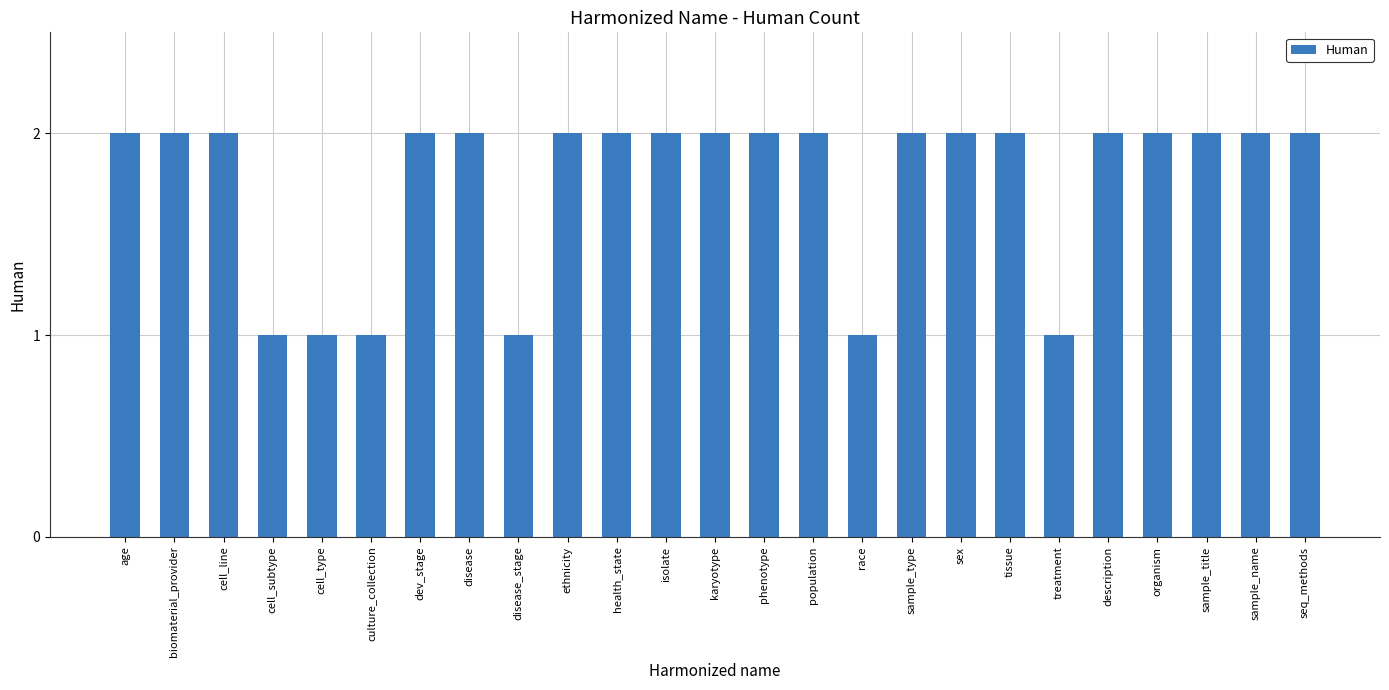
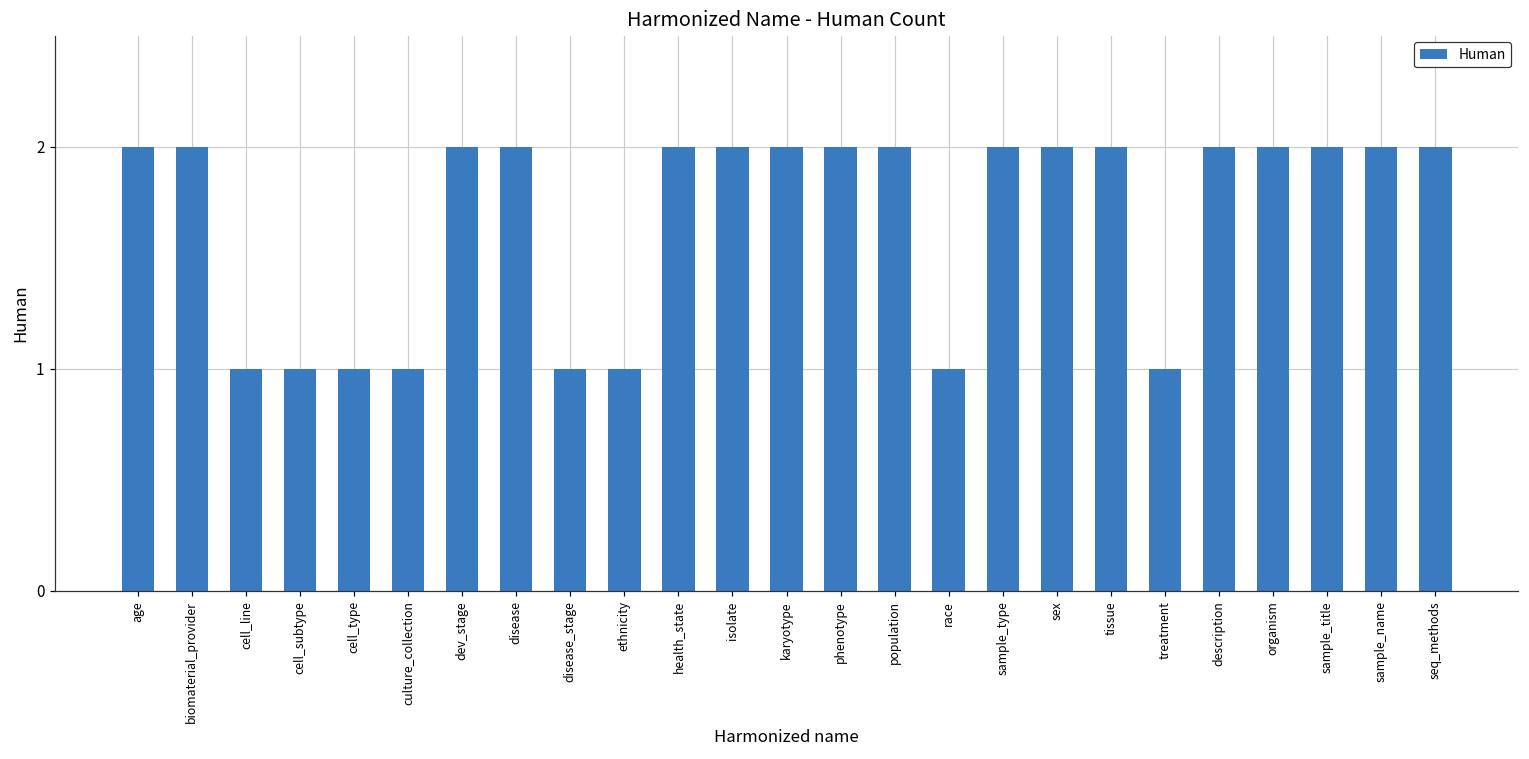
cell_line: 2 -> 1
ethnicity: 2 -> 1
